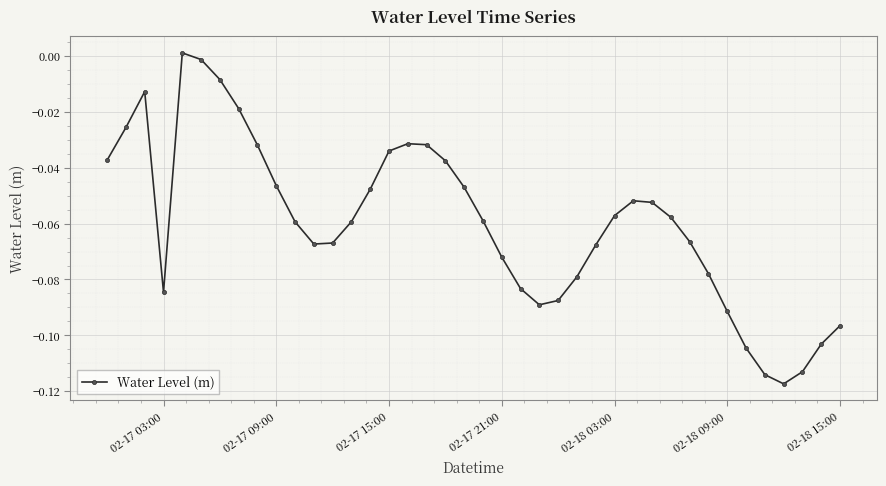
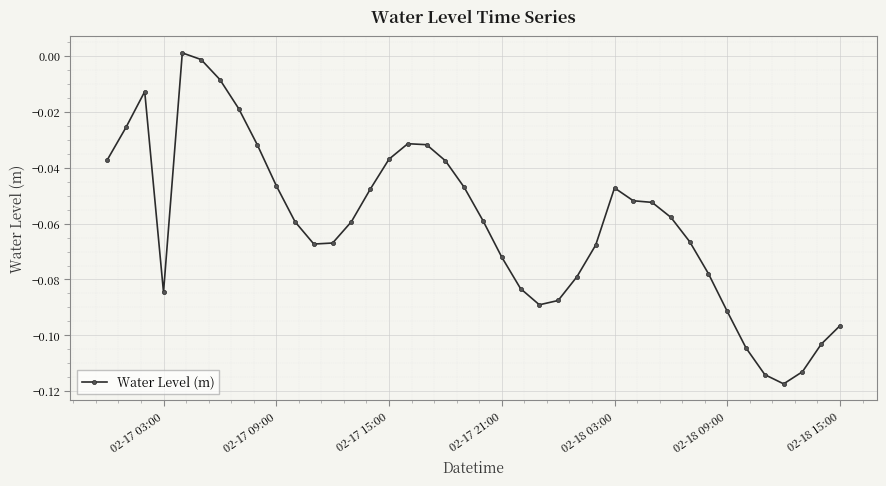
02-17 15:00: -0.034 -> -0.037
02-18 03:00: -0.057 -> -0.047
